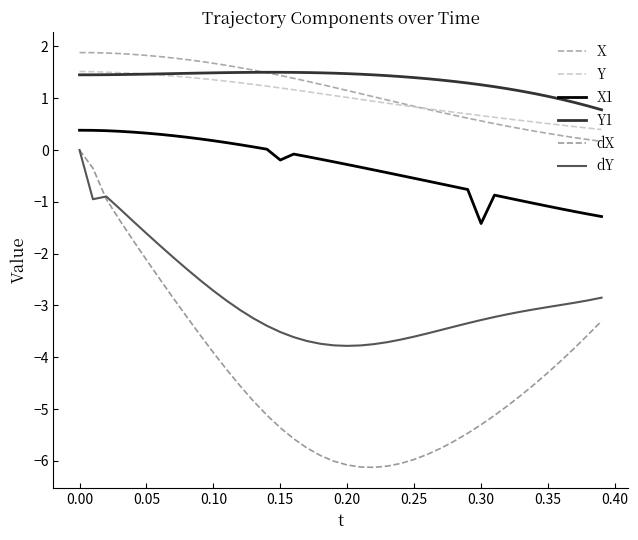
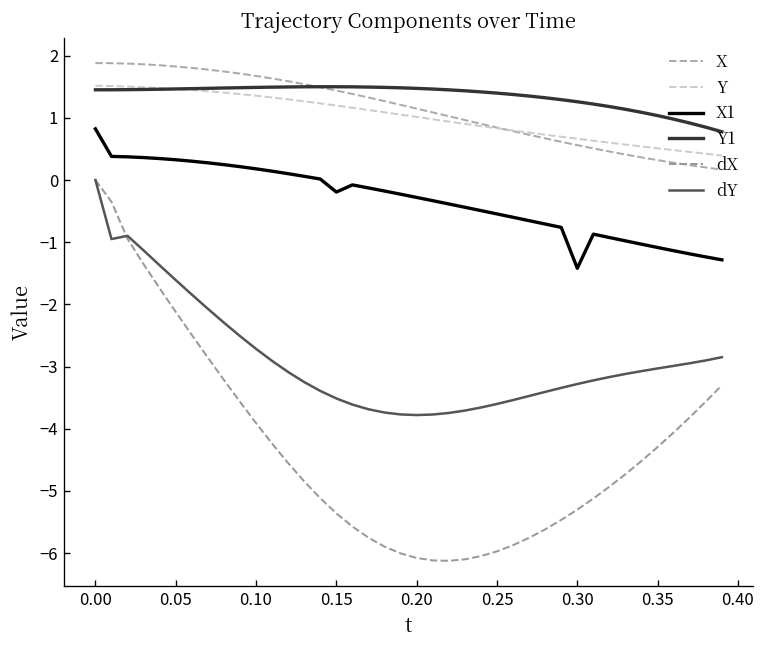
X1, 0.00: 0.4 -> 0.8
